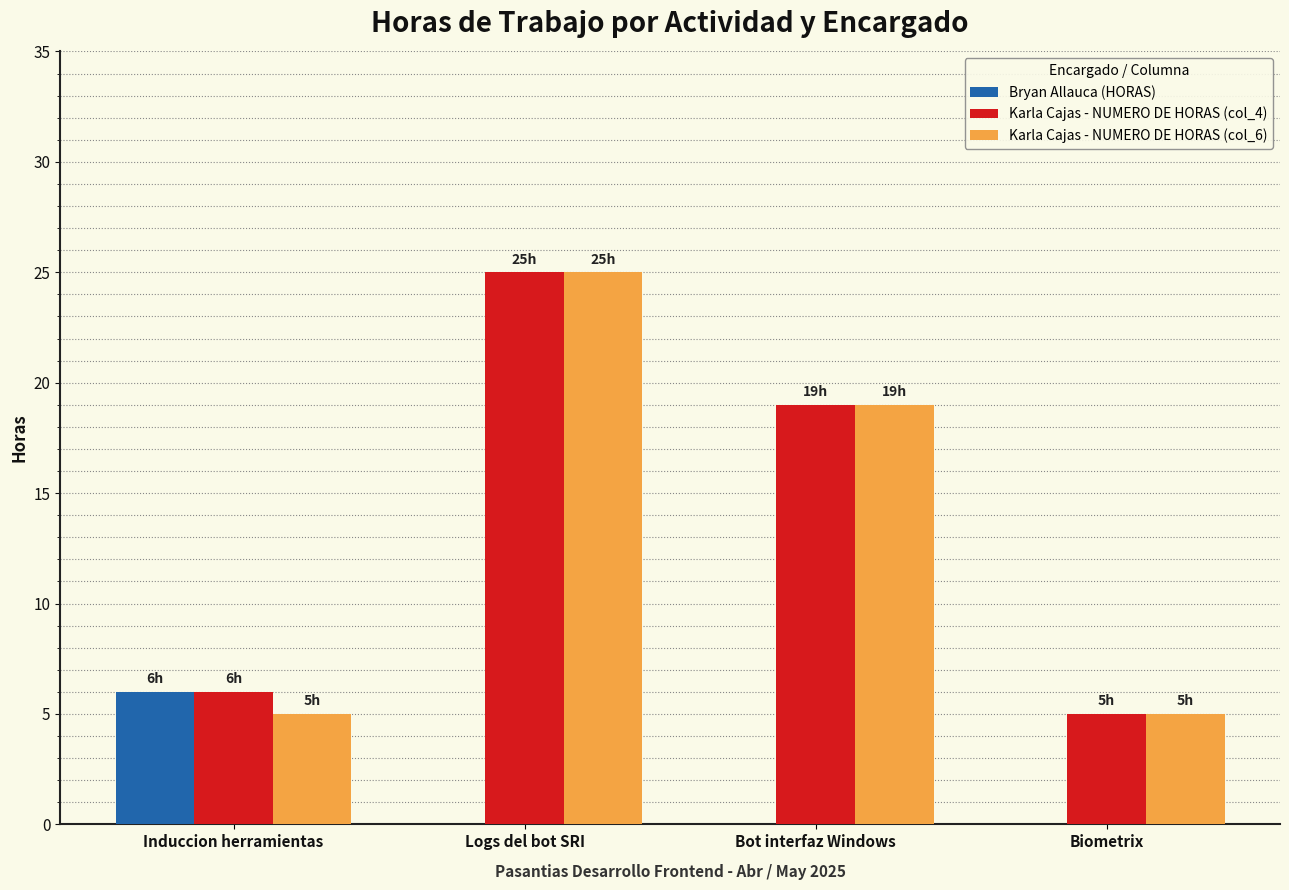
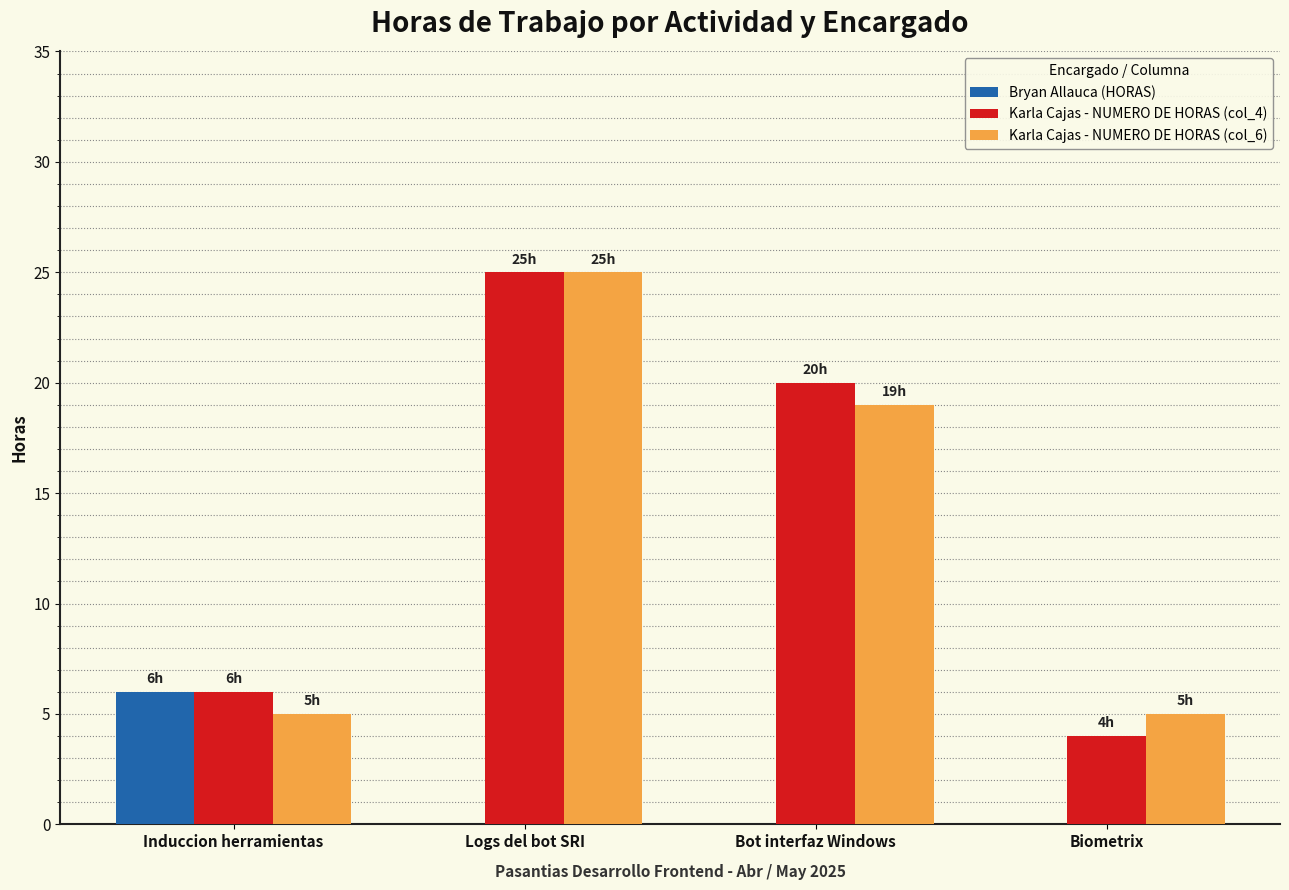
Karla Cajas - NUMERO DE HORAS (col_4), Bot interfaz Windows: 19h -> 20h
Karla Cajas - NUMERO DE HORAS (col_4), Biometrix: 5h -> 4h
